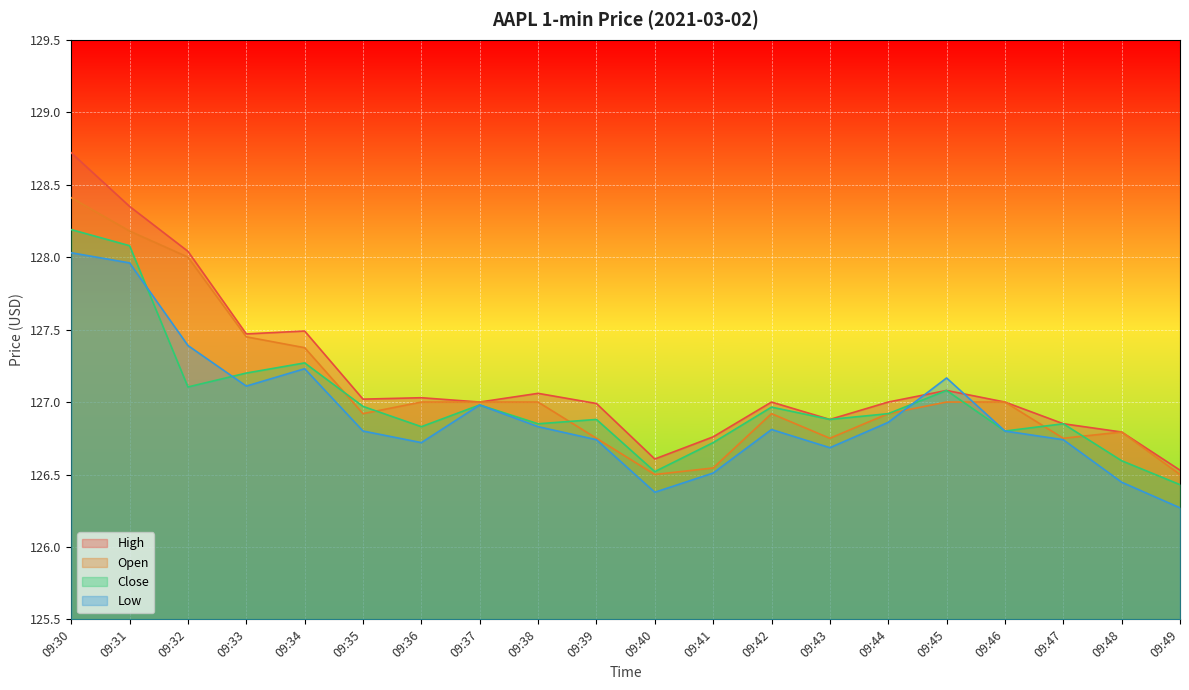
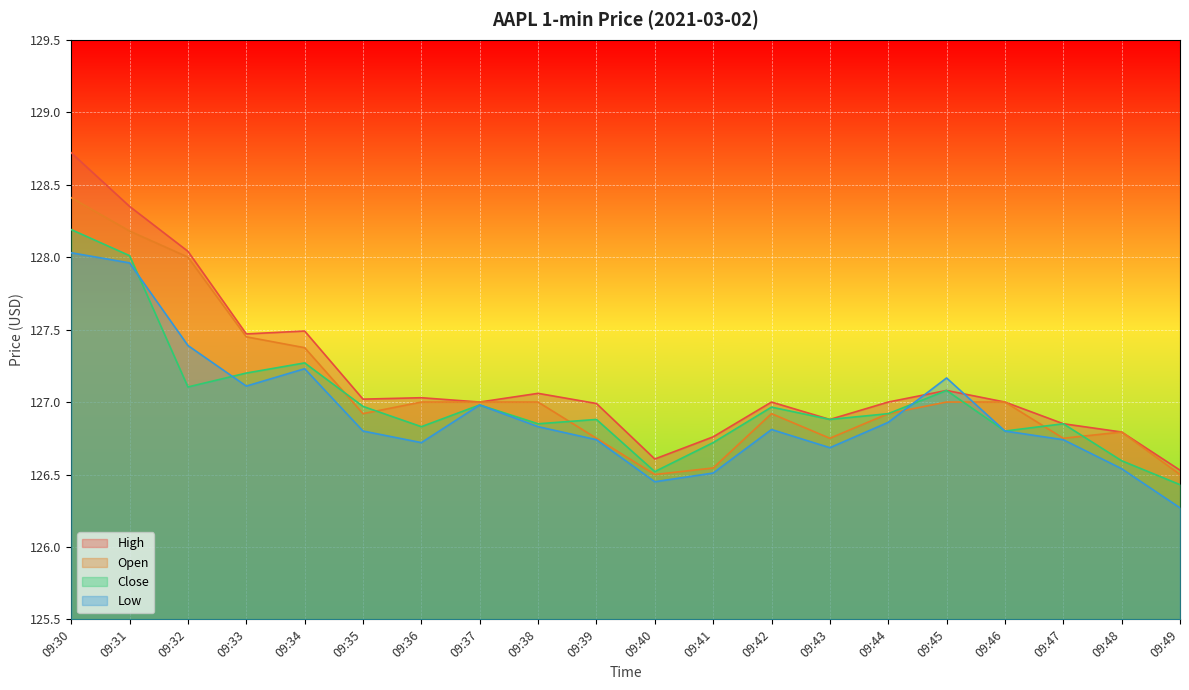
Close, 09:31: 128.08 -> 128.01
Low, 09:40: 126.38 -> 126.45
Low, 09:48: 126.45 -> 126.54
